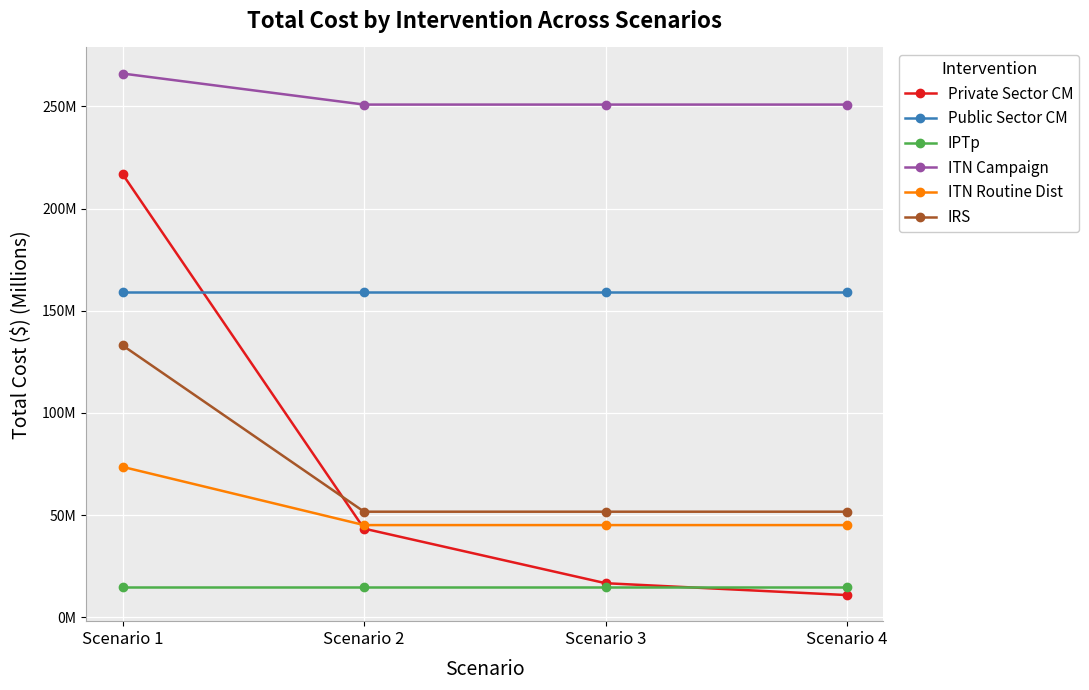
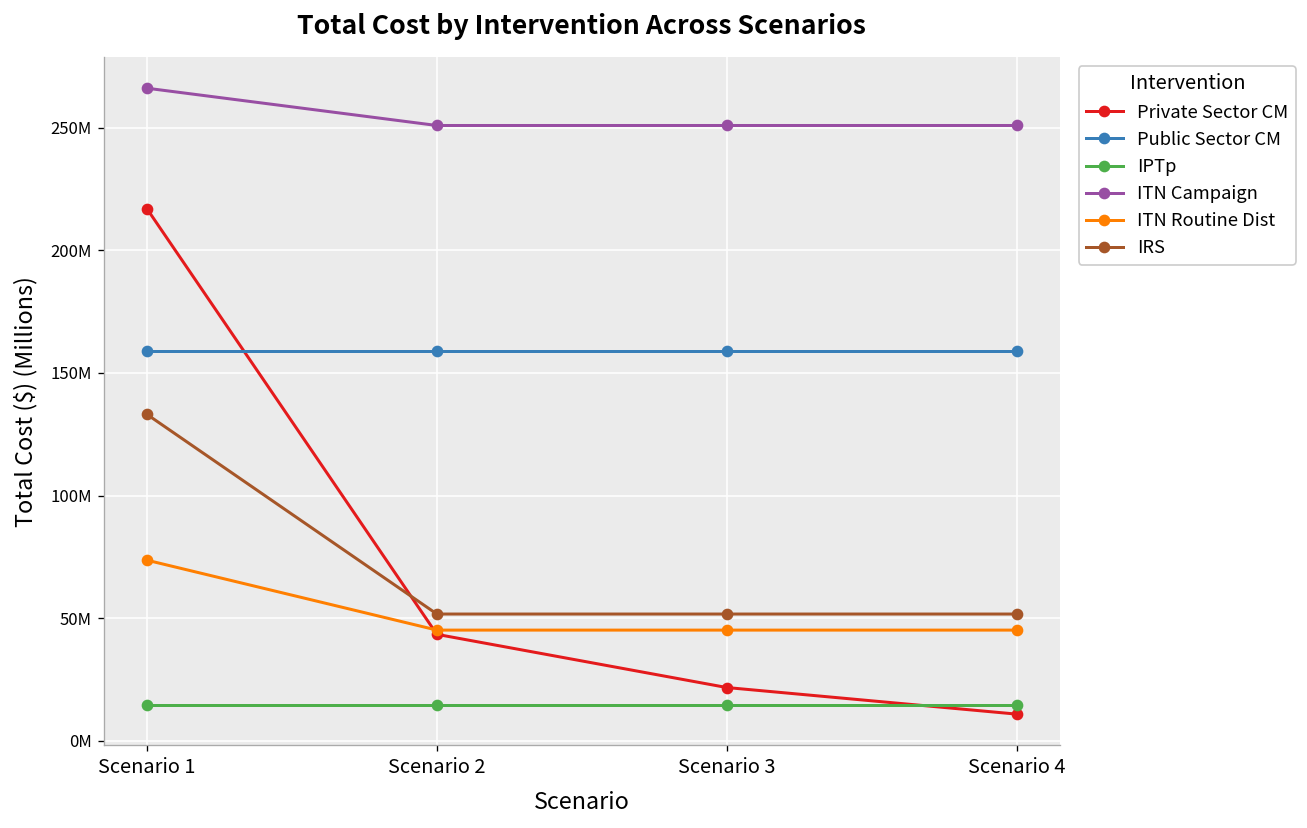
Private Sector CM, Scenario 3: 17000000 -> 22000000
